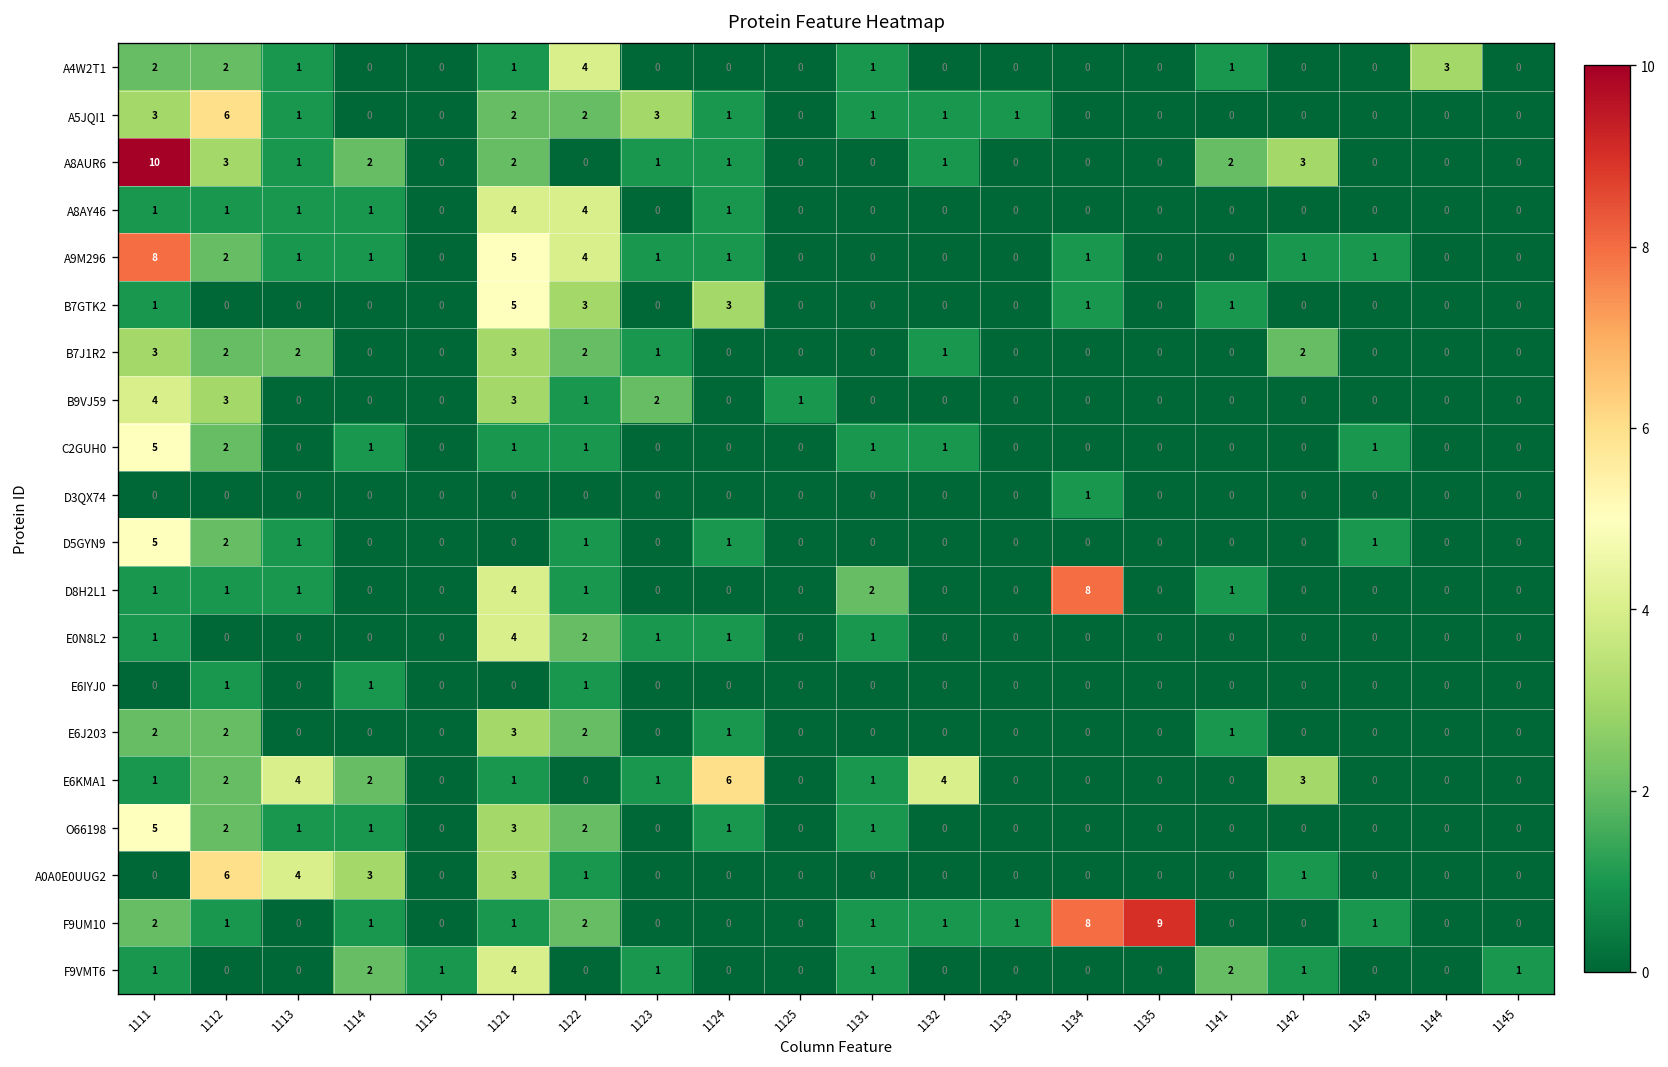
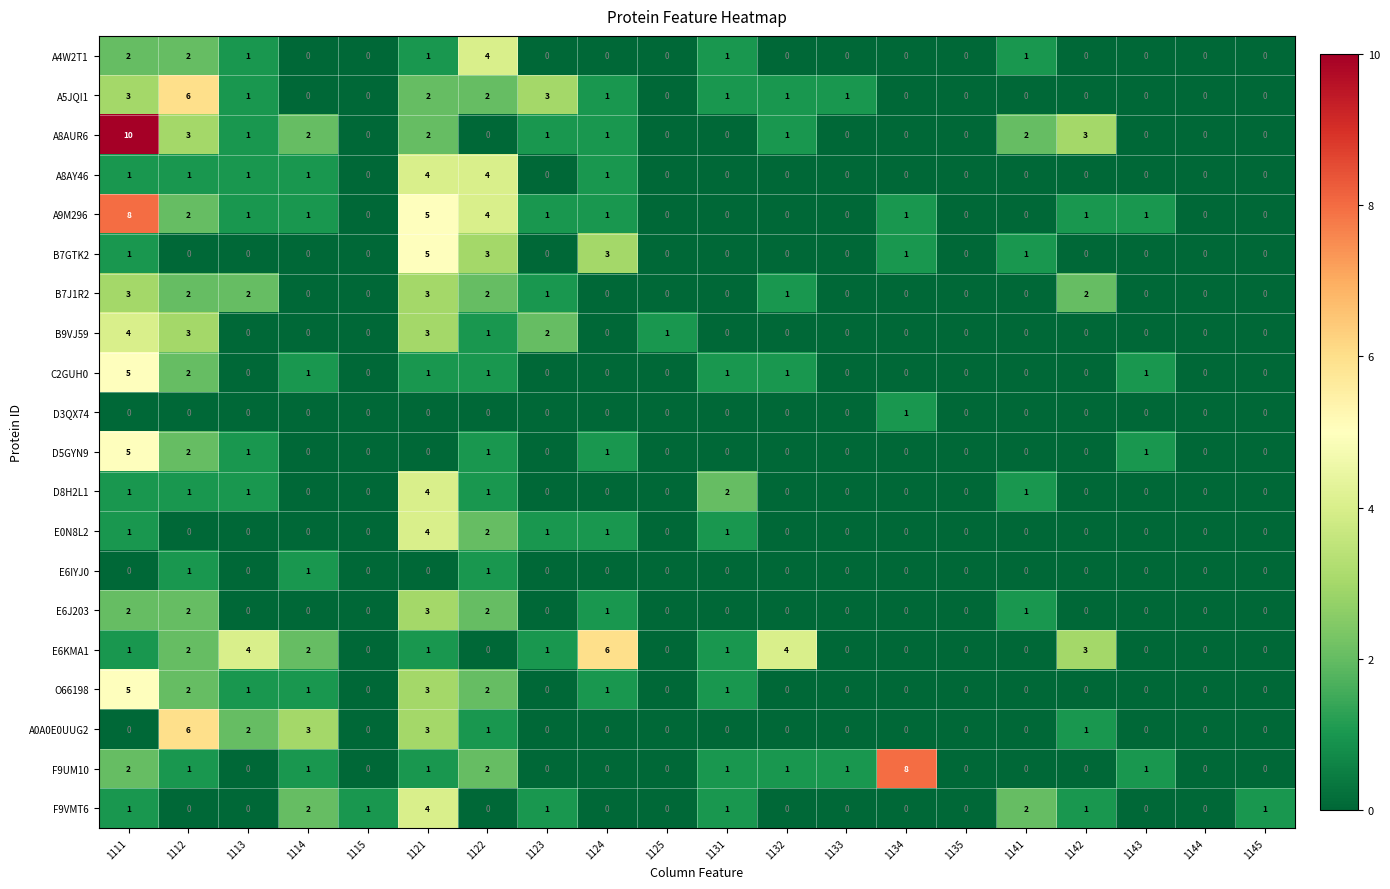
A4W2T1, 1144: 3 -> 0
D8H2L1, 1134: 8 -> 0
A0A0E0UUG2, 1113: 4 -> 2
F9UM10, 1135: 9 -> 0
